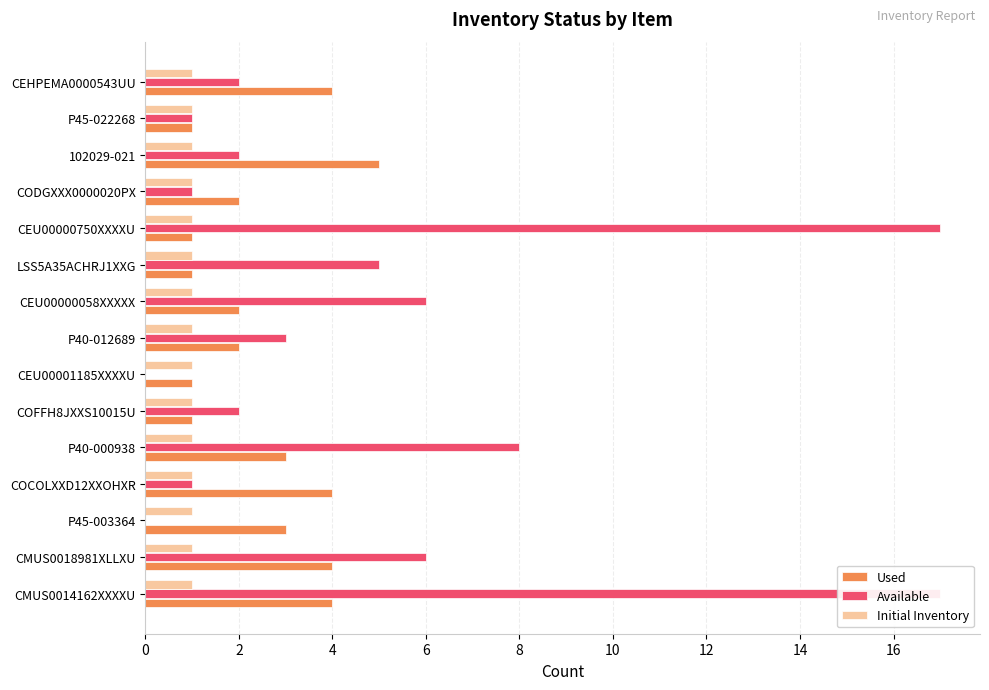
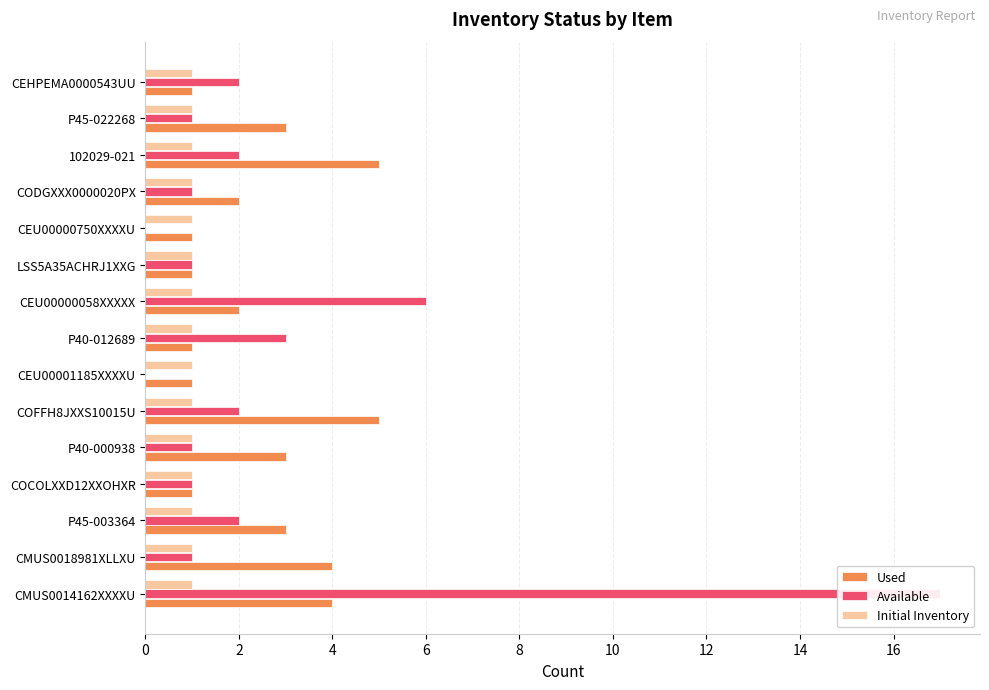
Used, CEHPEMA0000543UU: 4 -> 1
Used, P45-022268: 1 -> 3
Available, CEU00000750XXXXU: 17 -> 0
Available, LSS5A35ACHRJ1XXG: 5 -> 1
Used, P40-012689: 2 -> 1
Used, COFFH8JXXS10015U: 1 -> 5
Available, P40-000938: 8 -> 1
Used, COCOLXXD12XXOHXR: 4 -> 1
Available, P45-003364: 0 -> 2
Available, CMUS0018981XLLXU: 6 -> 1
